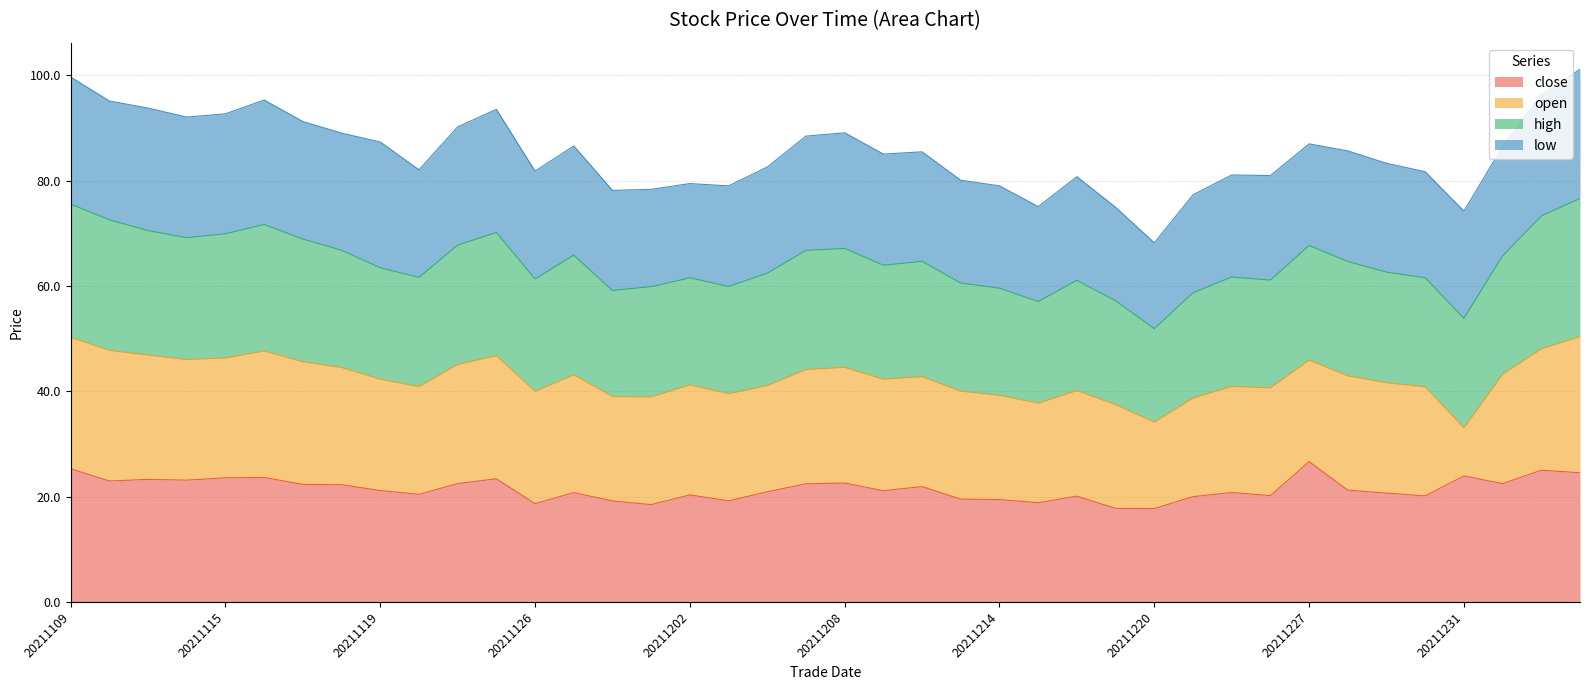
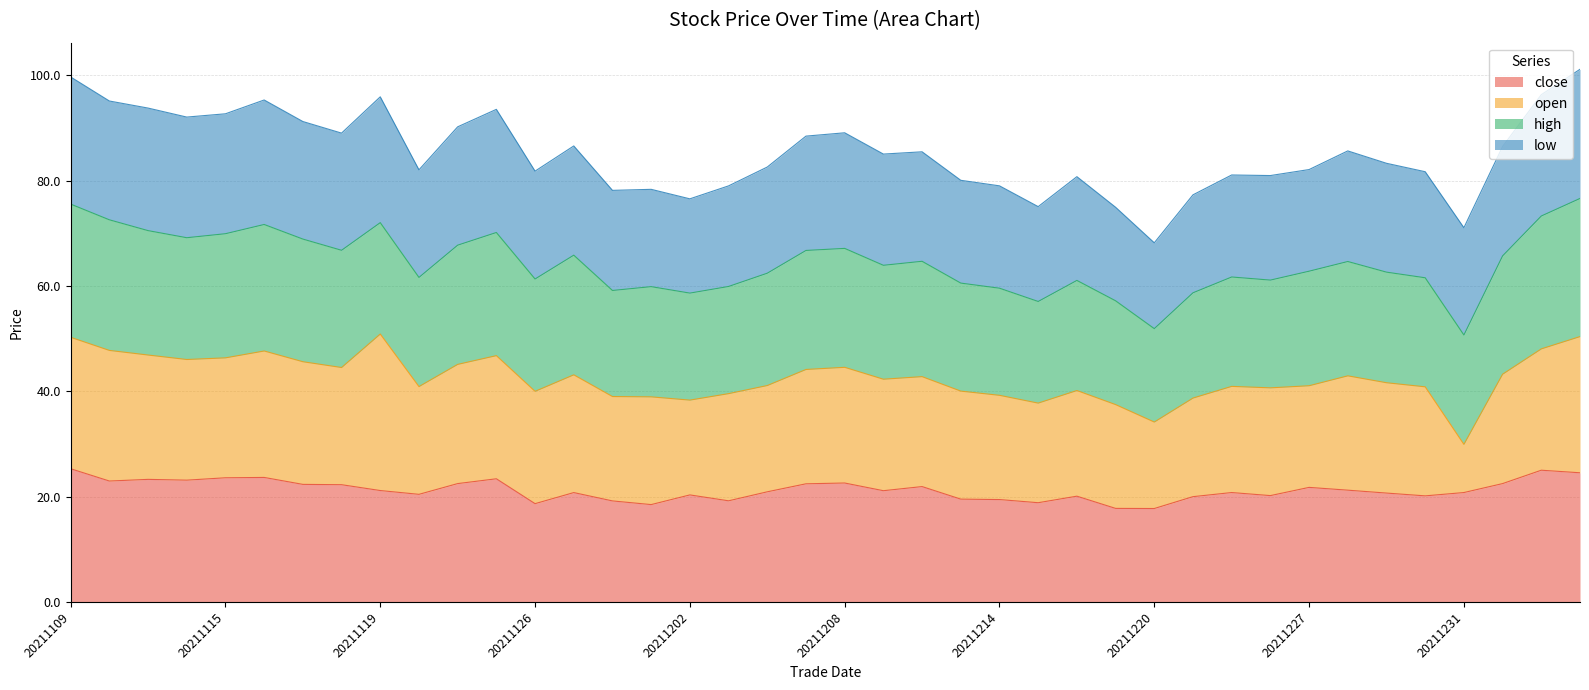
open, 20211119: 21 -> 30
open, 20211202: 21 -> 18
close, 20211227: 27 -> 22
close, 20211231: 24 -> 21
